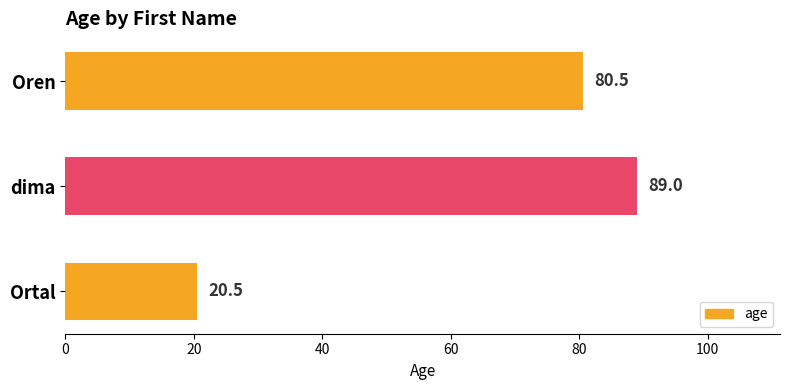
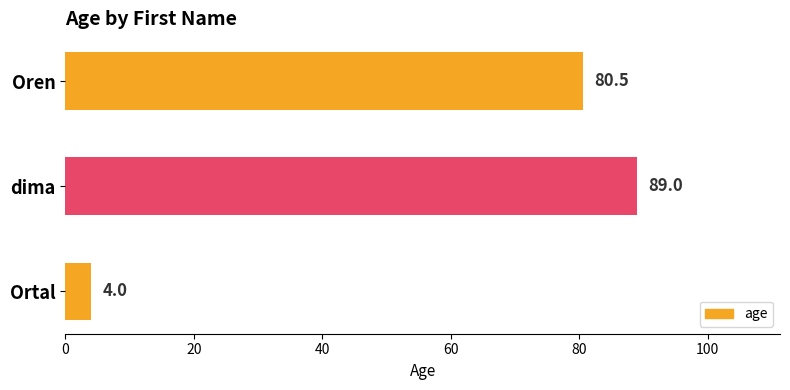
Ortal: 20.5 -> 4.0
